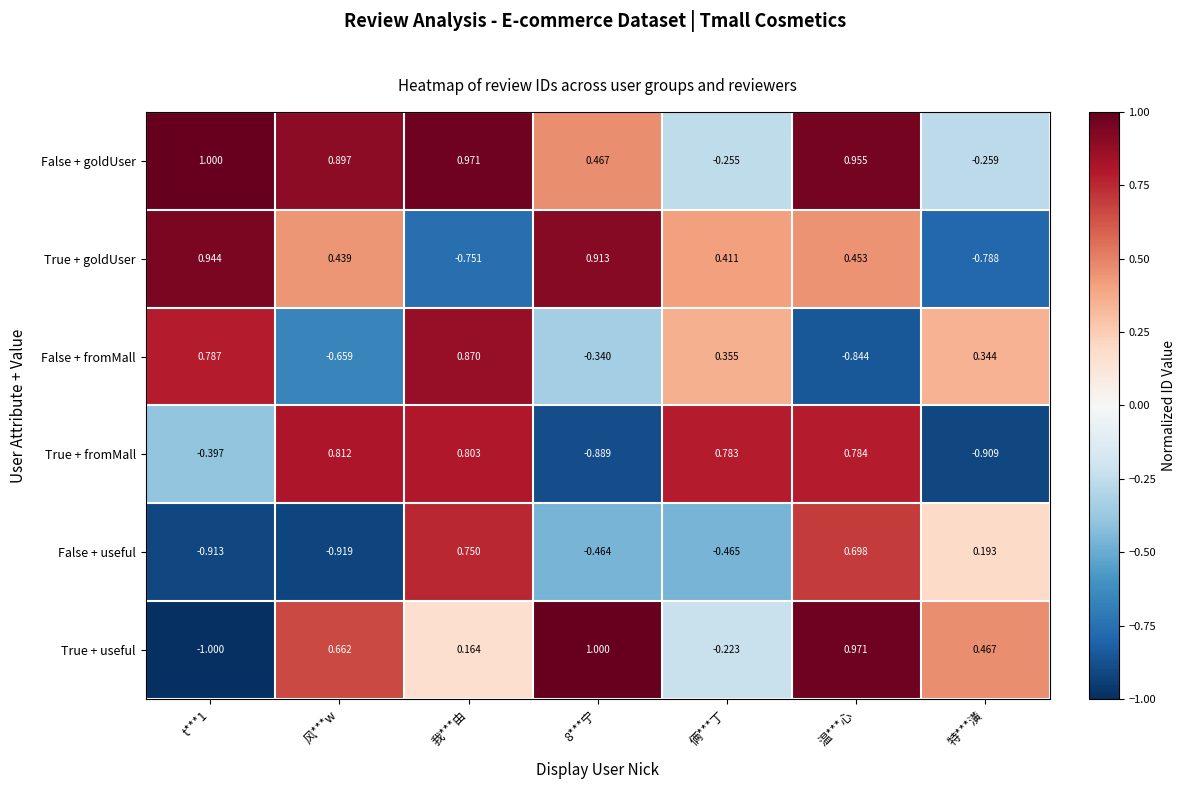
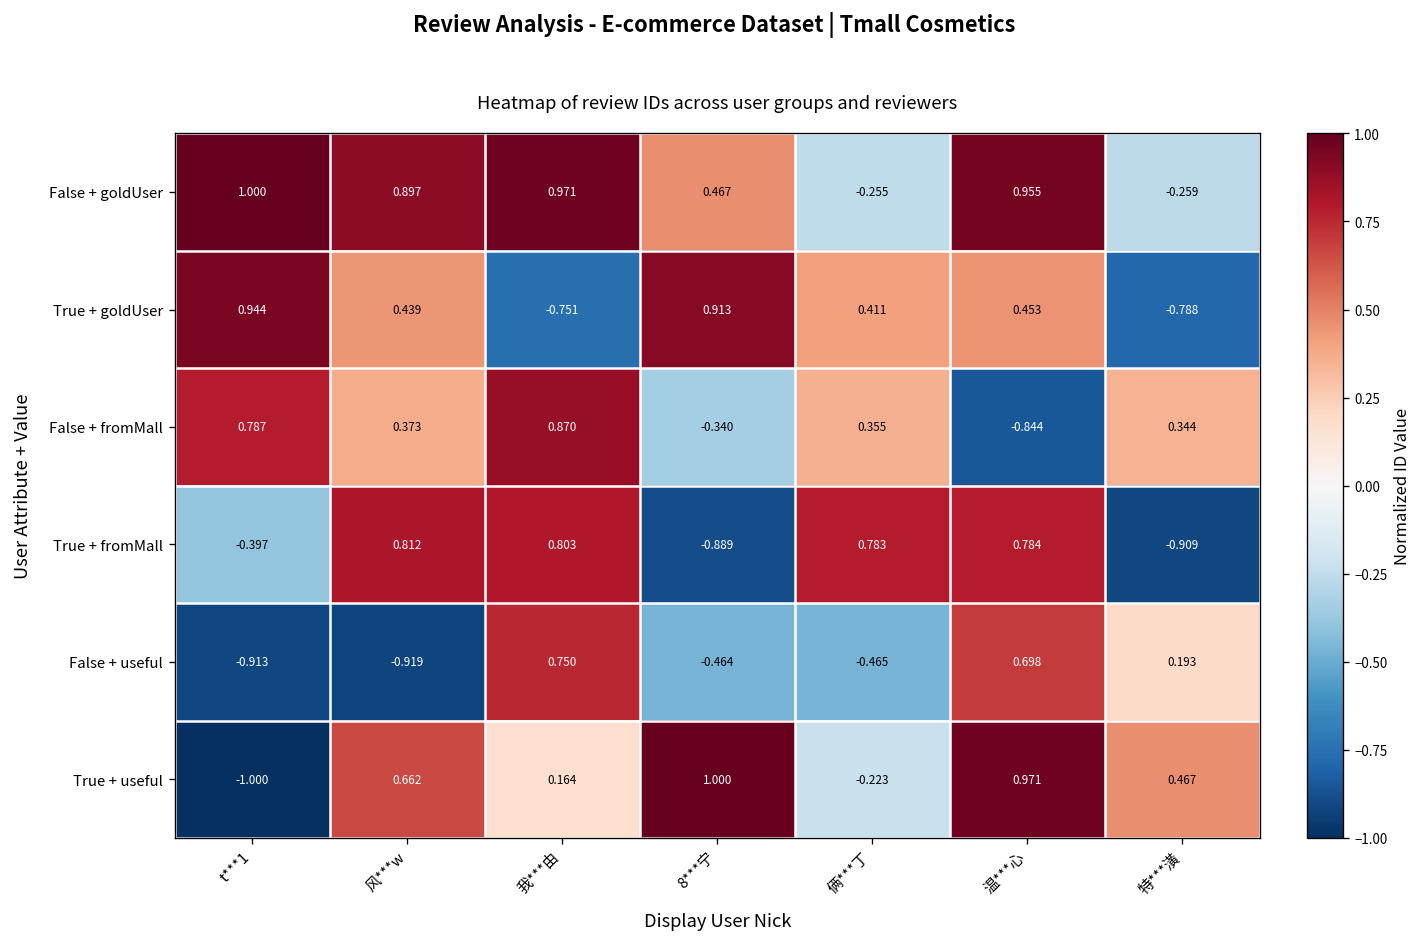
False + fromMall, 风***w: -0.659 -> 0.373
